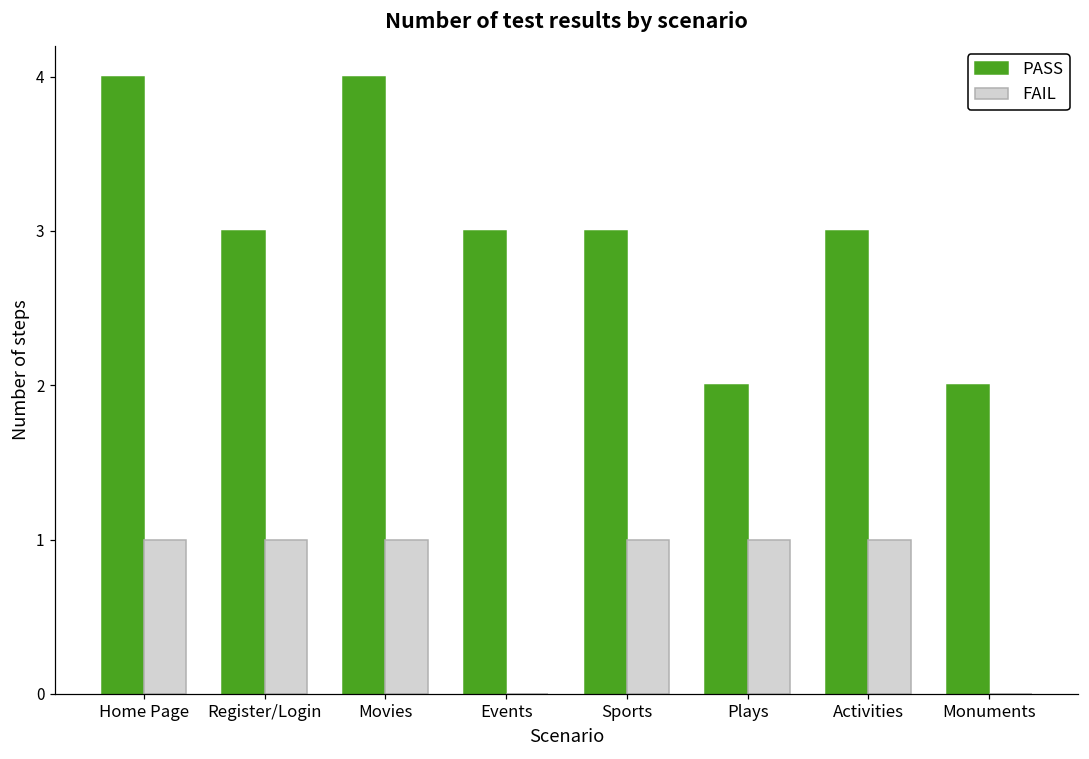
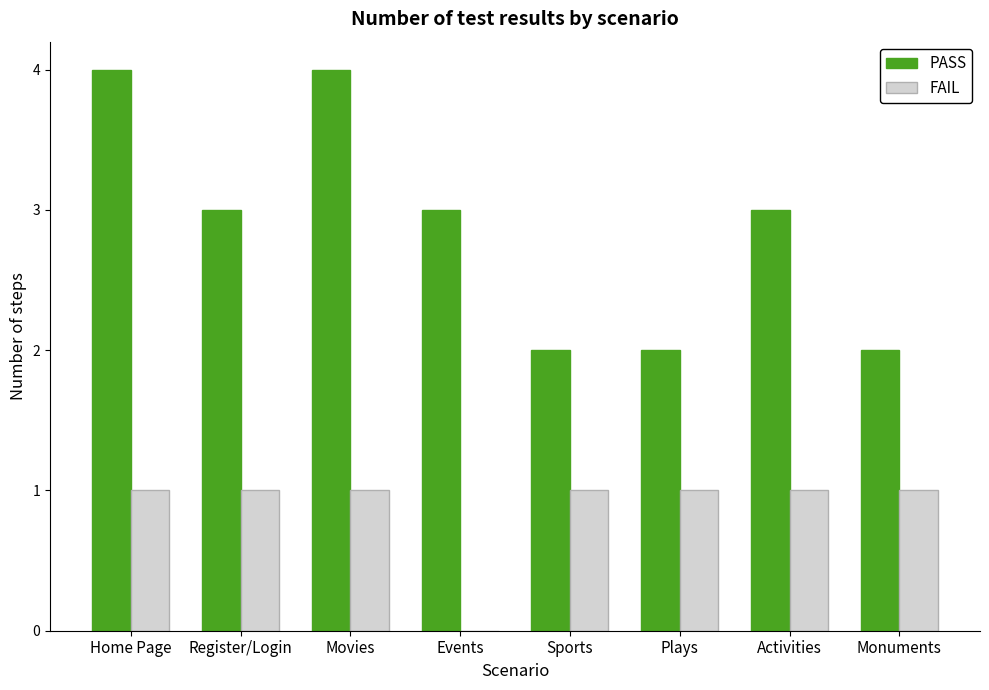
PASS, Sports: 3 -> 2
FAIL, Monuments: 0 -> 1
